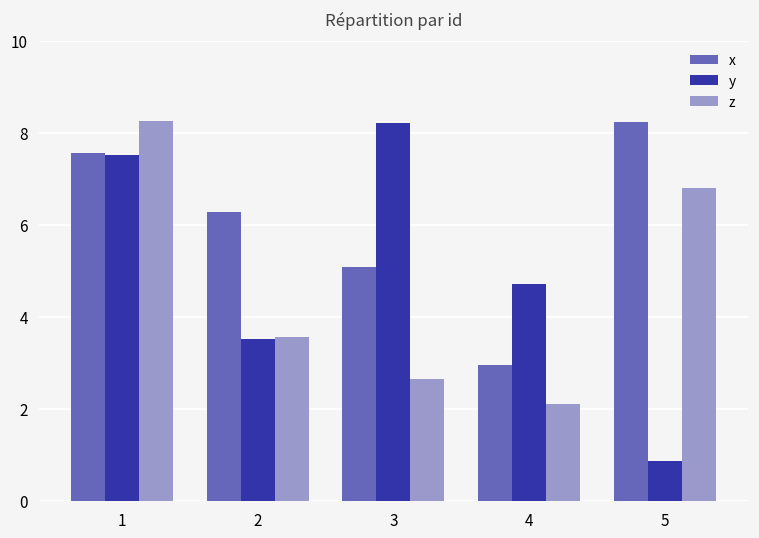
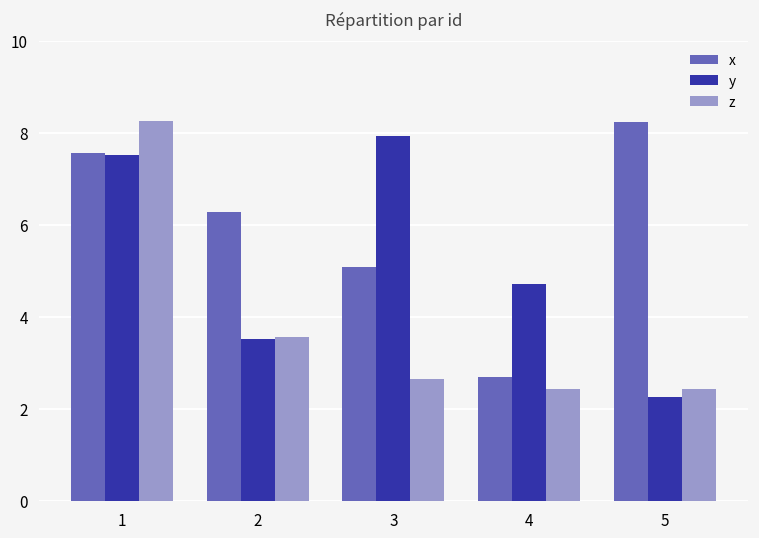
y, 3: 8.2 -> 7.9
x, 4: 3.0 -> 2.7
z, 4: 2.1 -> 2.4
y, 5: 0.9 -> 2.3
z, 5: 6.8 -> 2.4
